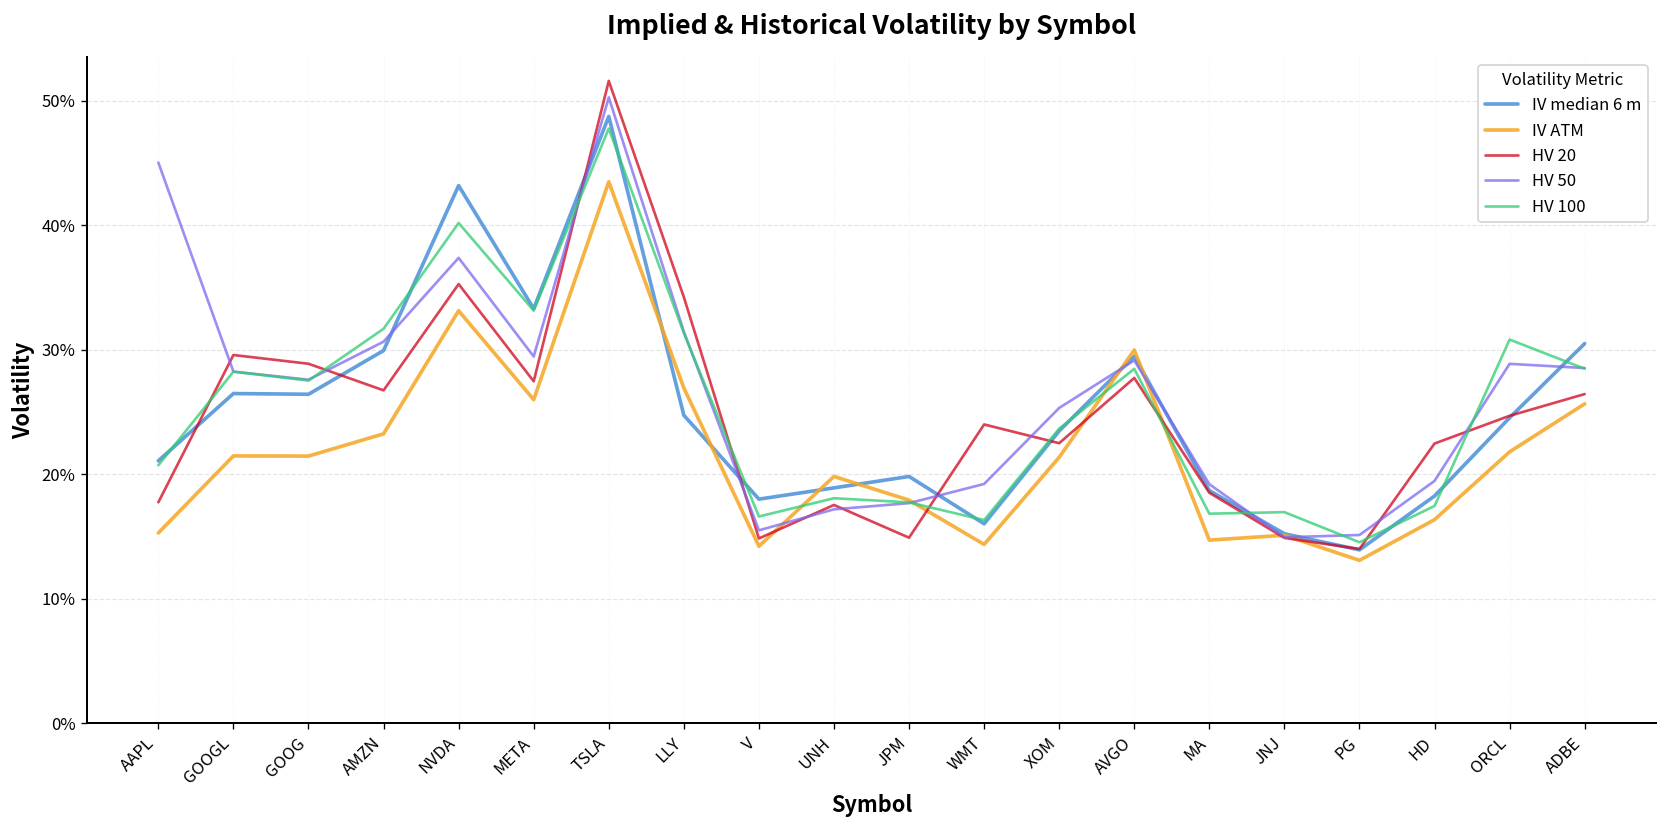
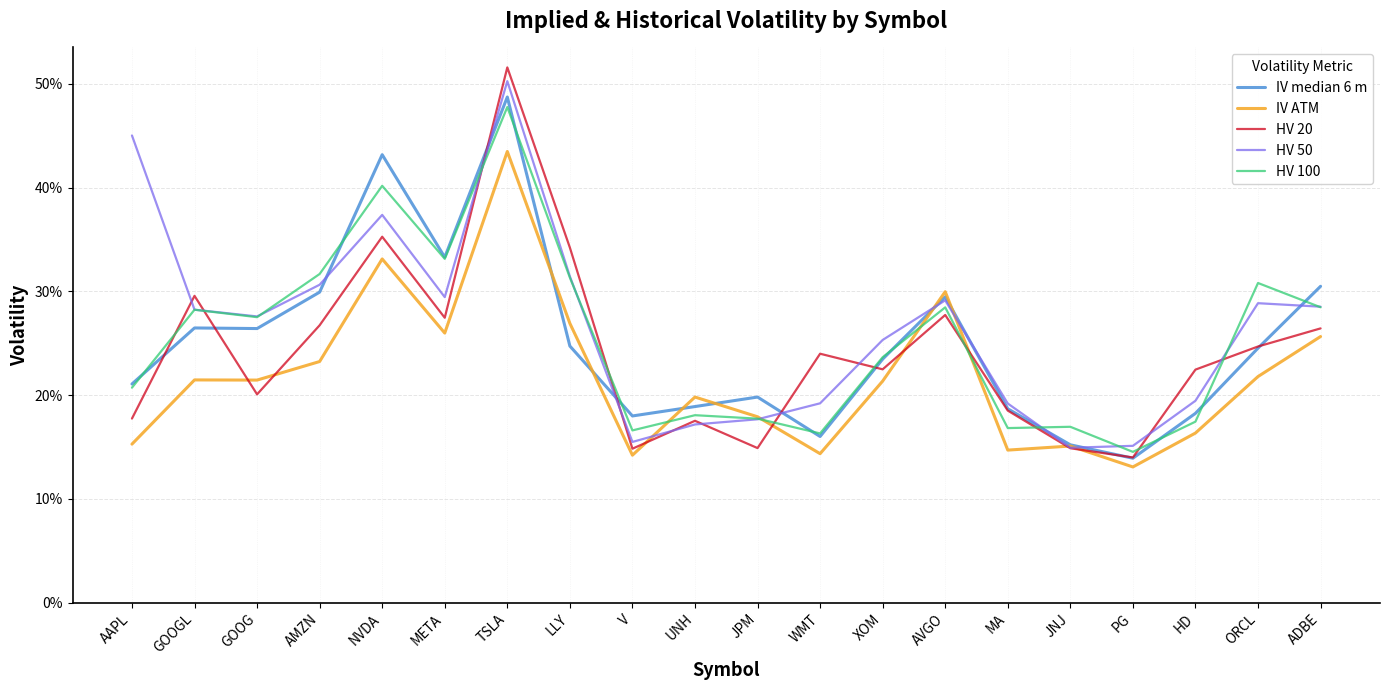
HV 20, GOOG: 28.9% -> 20.1%
